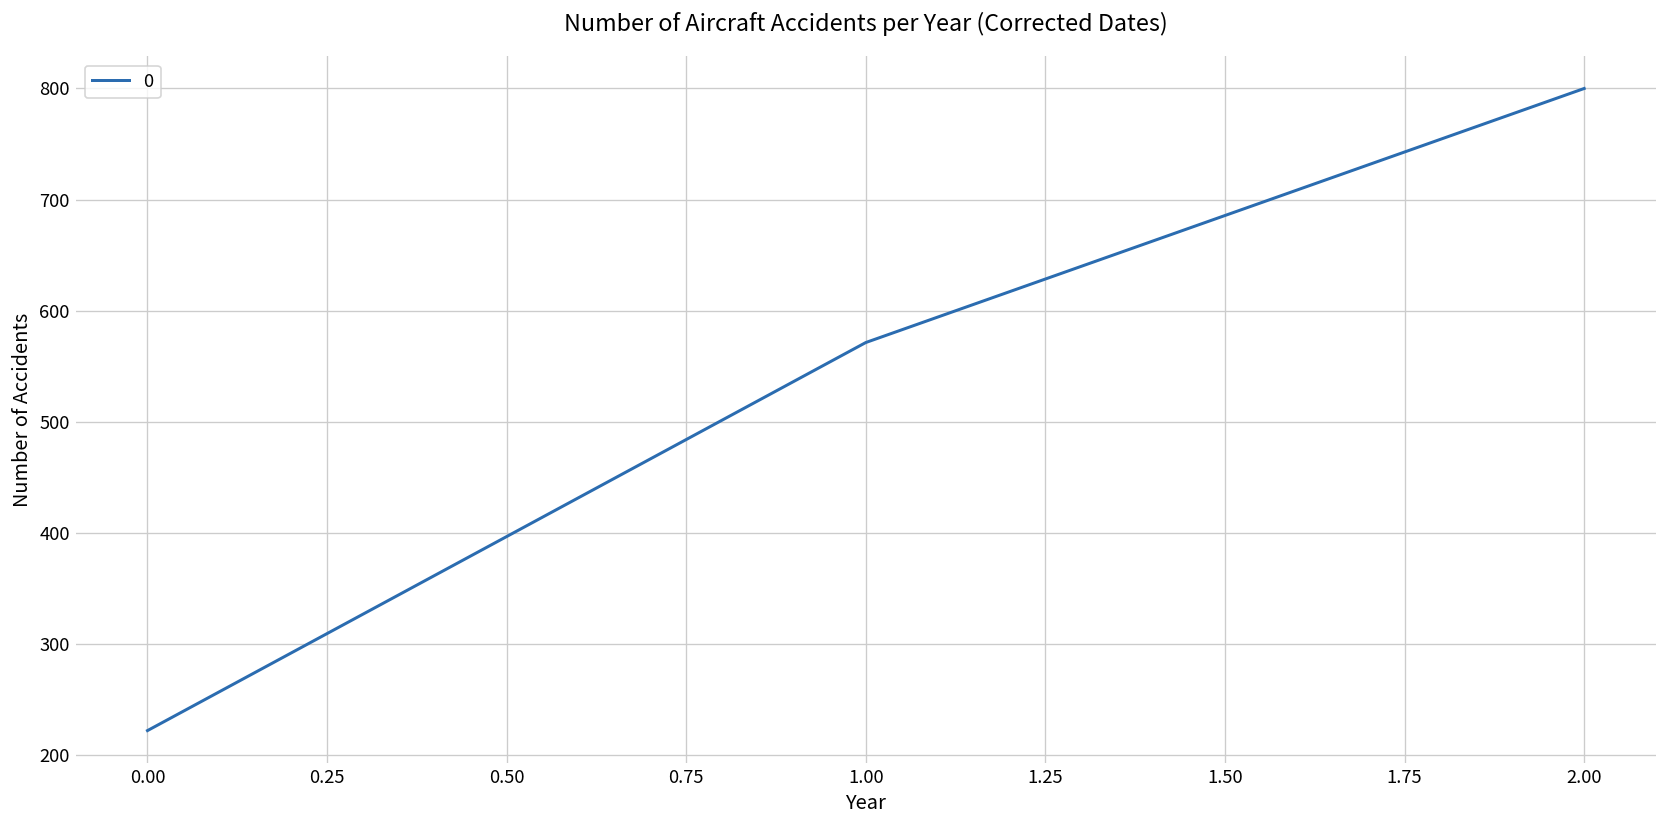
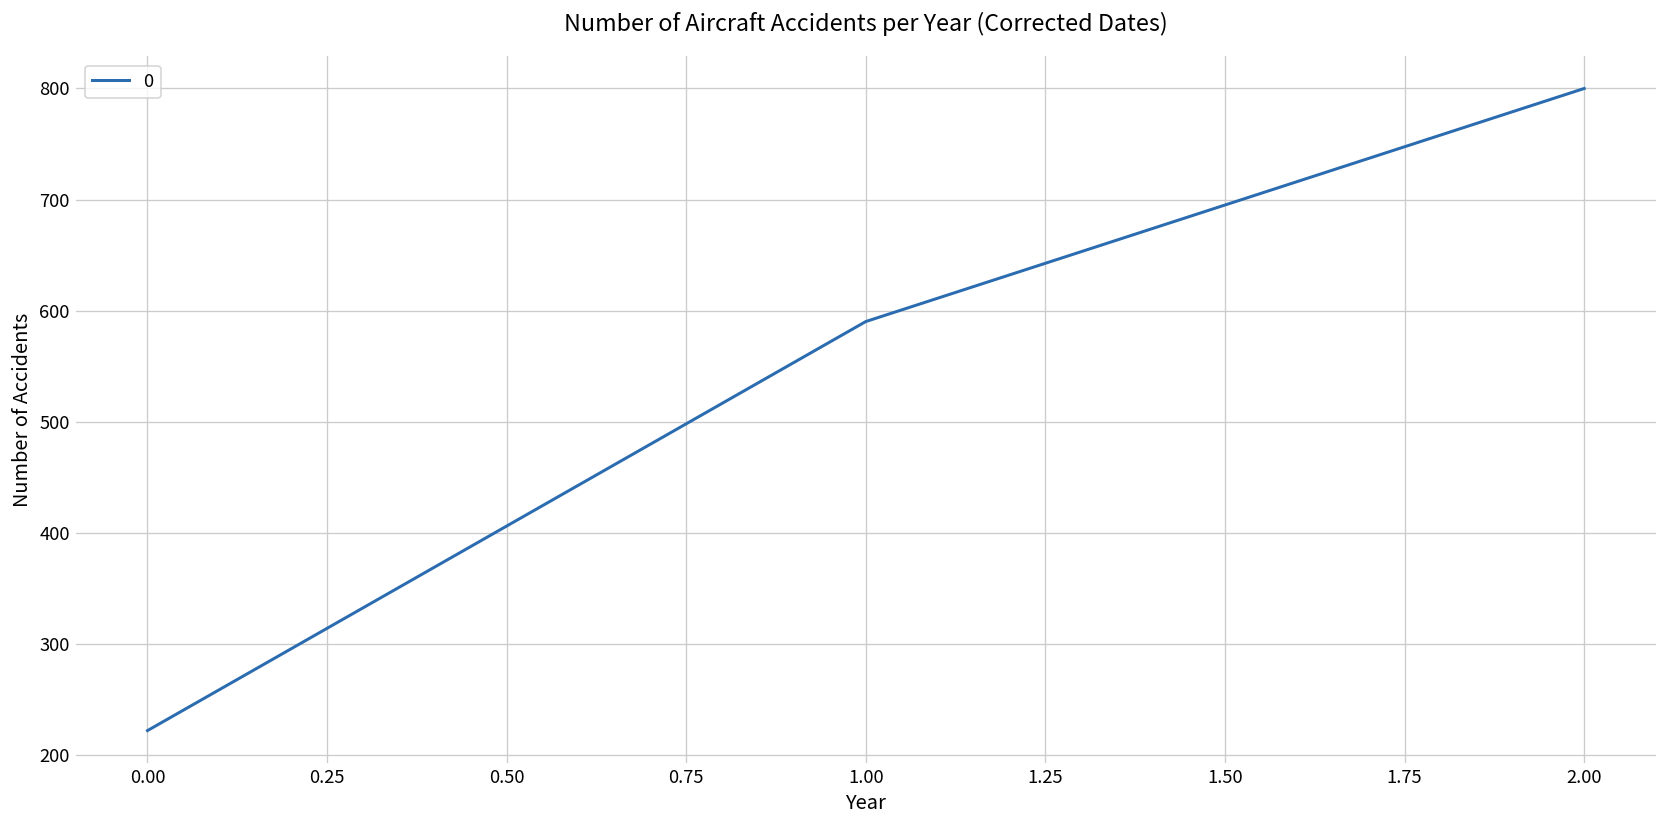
1.00: 570 -> 590
